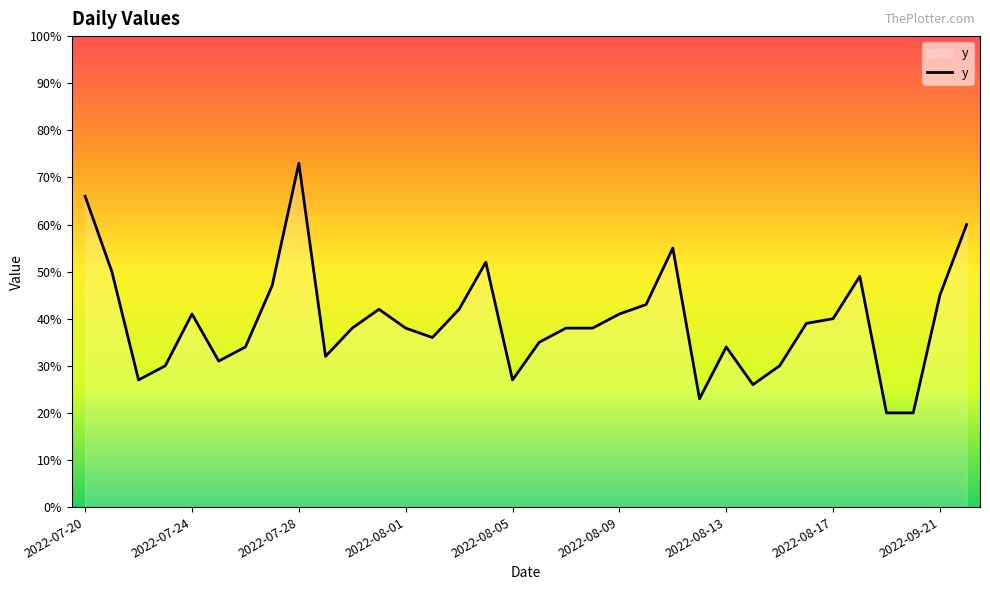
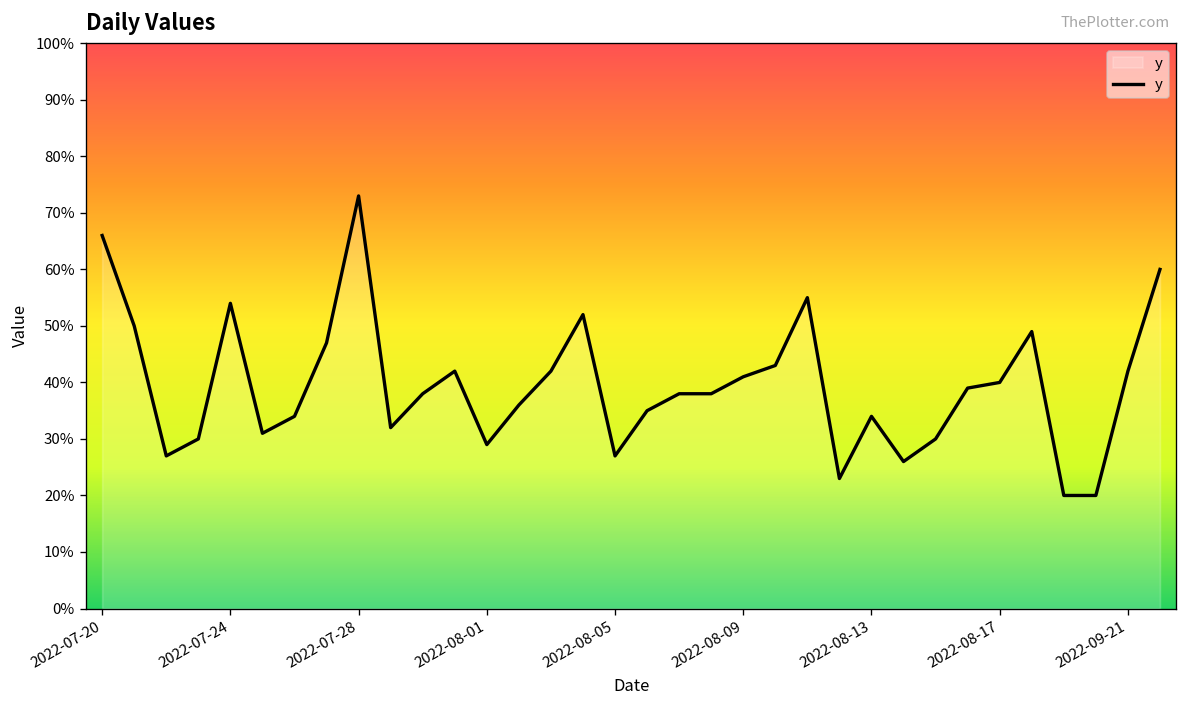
2022-07-24: 41% -> 54%
2022-08-01: 38% -> 29%
2022-09-21: 45% -> 42%
